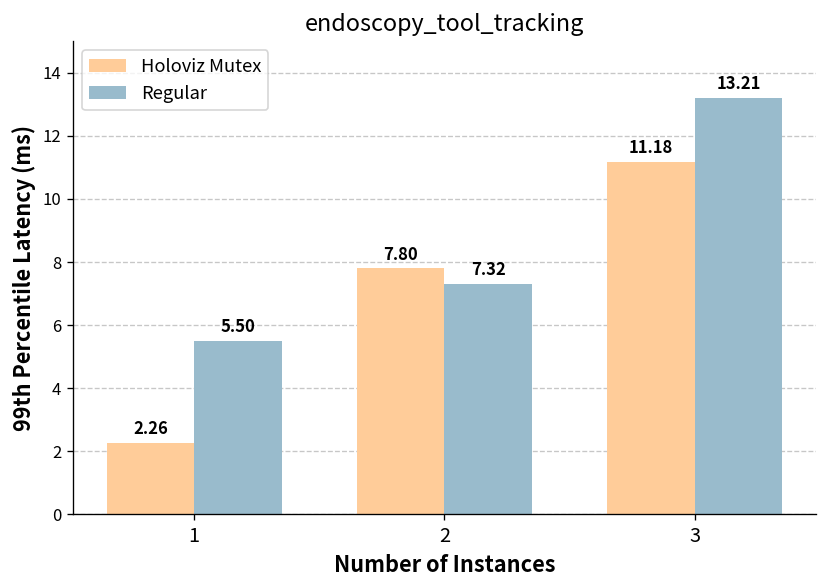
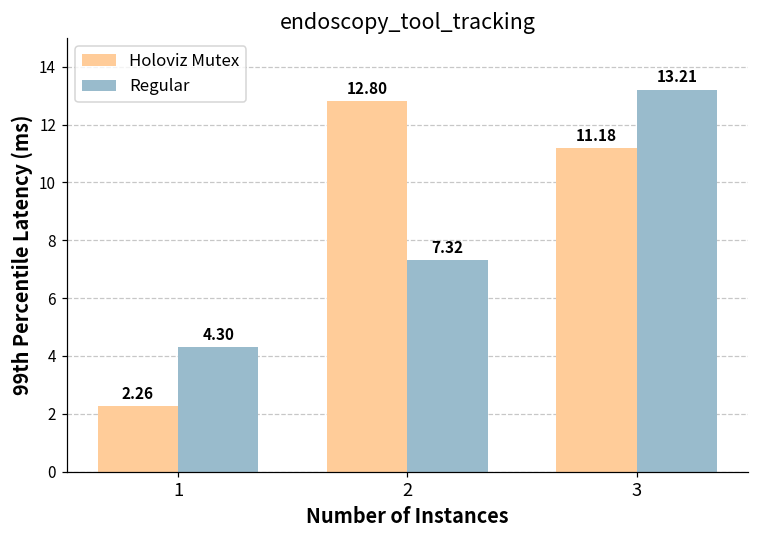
Regular, 1: 5.50 -> 4.30
Holoviz Mutex, 2: 7.80 -> 12.80
